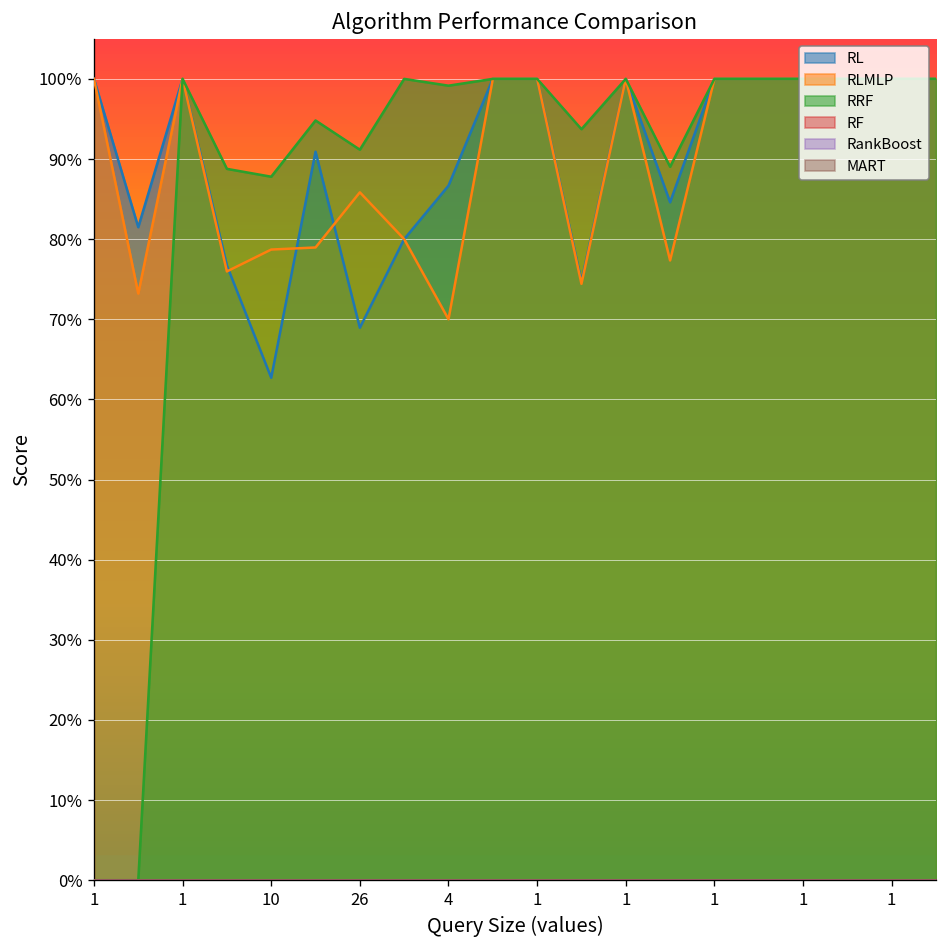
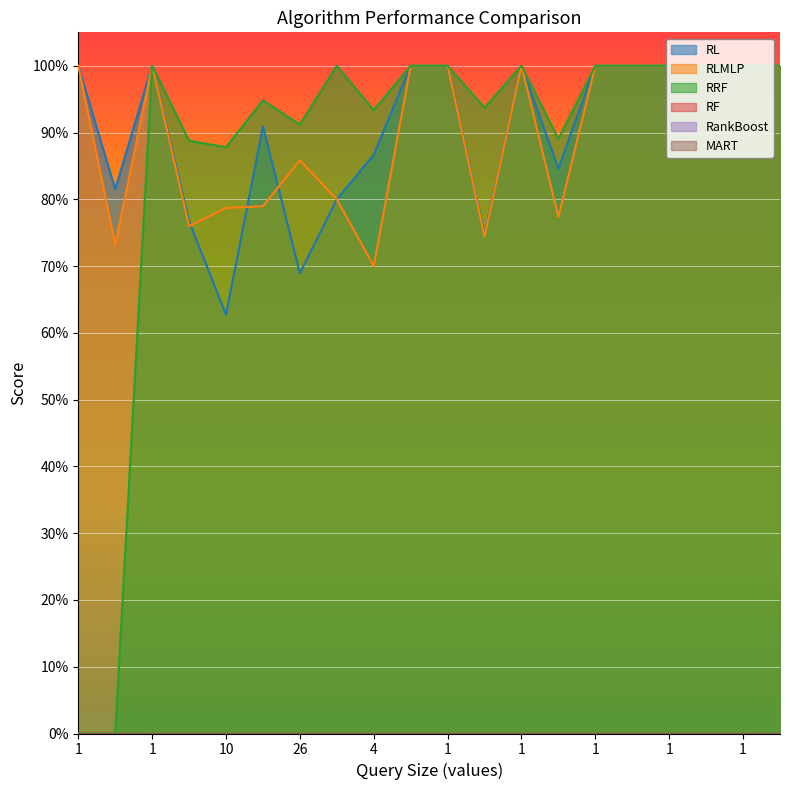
RRF, 4: 99% -> 93%
